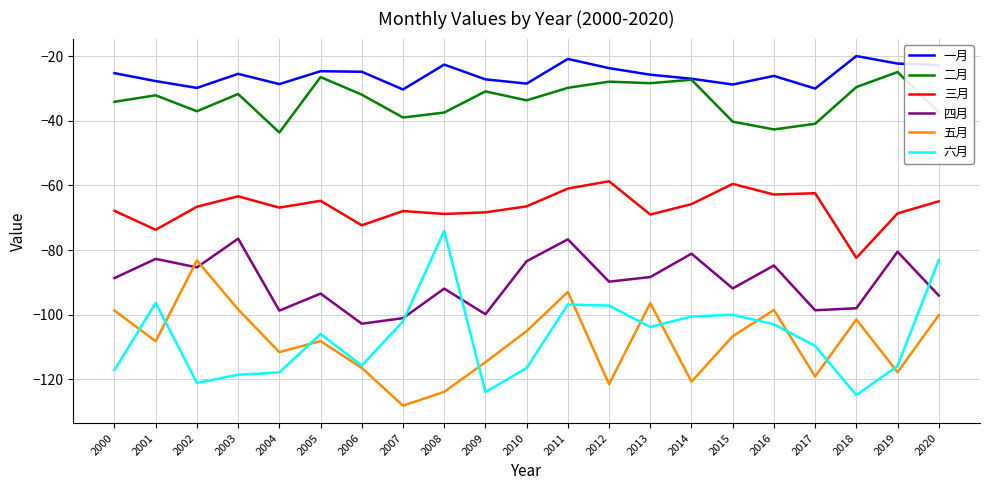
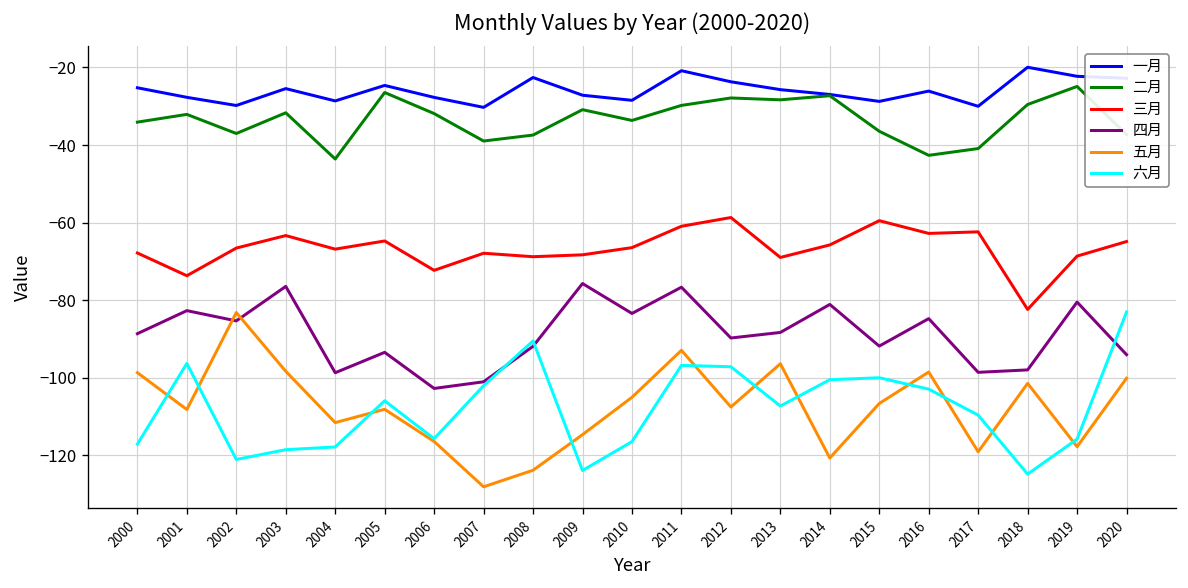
一月, 2006: -25 -> -28
六月, 2008: -74 -> -91
四月, 2009: -100 -> -76
五月, 2012: -122 -> -108
六月, 2013: -104 -> -107
二月, 2015: -40 -> -36
